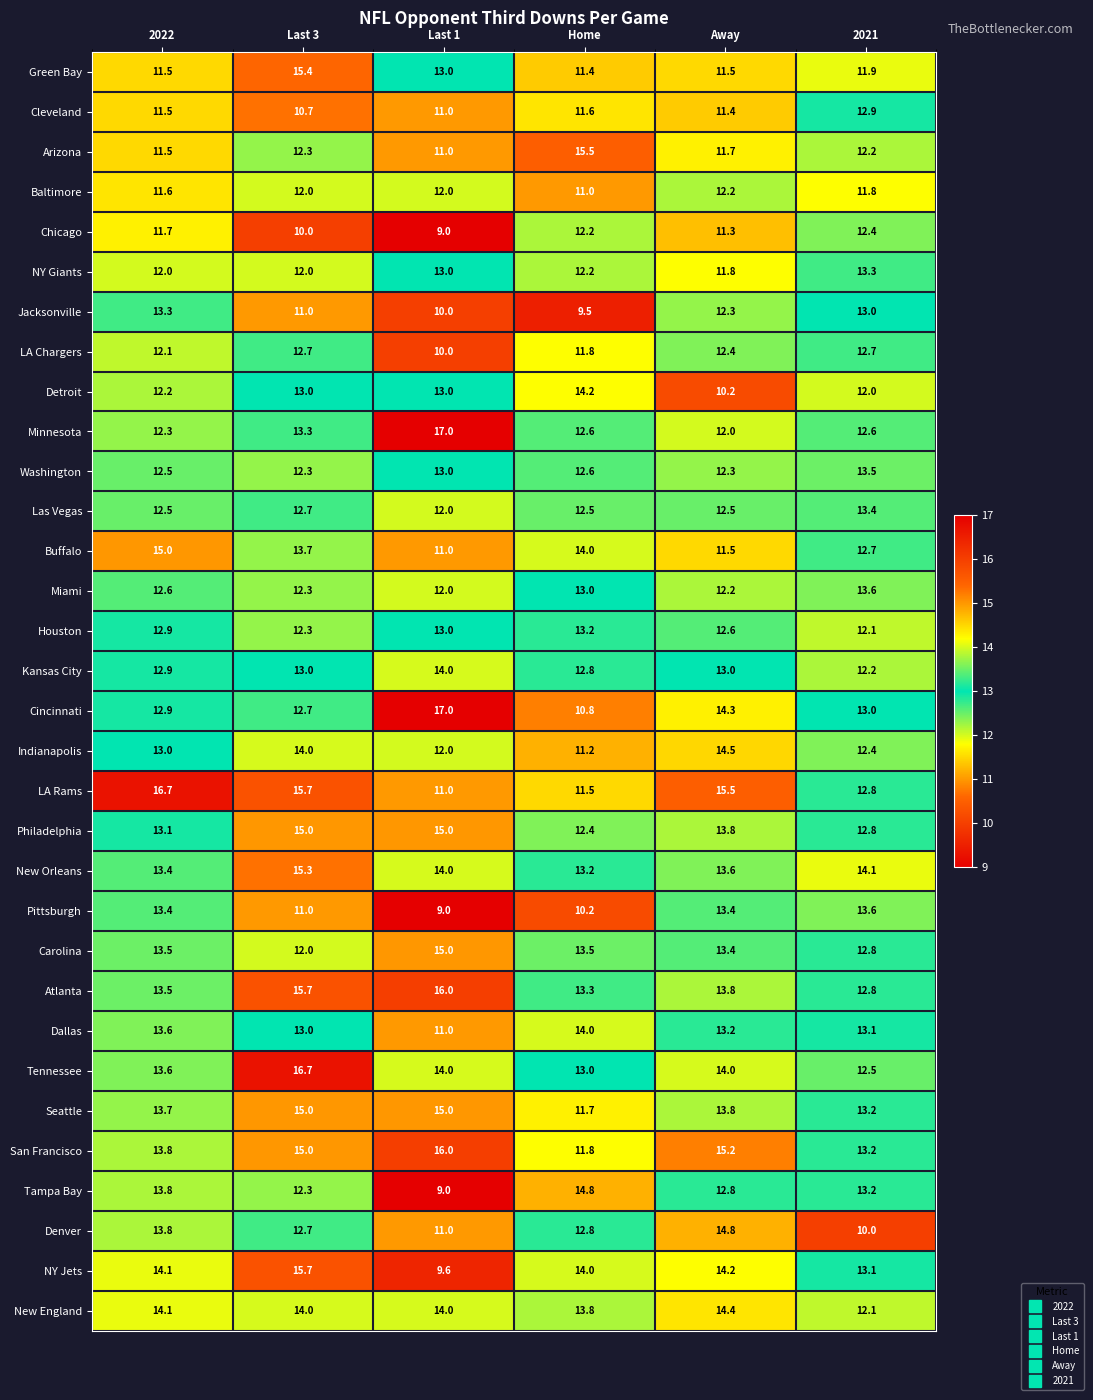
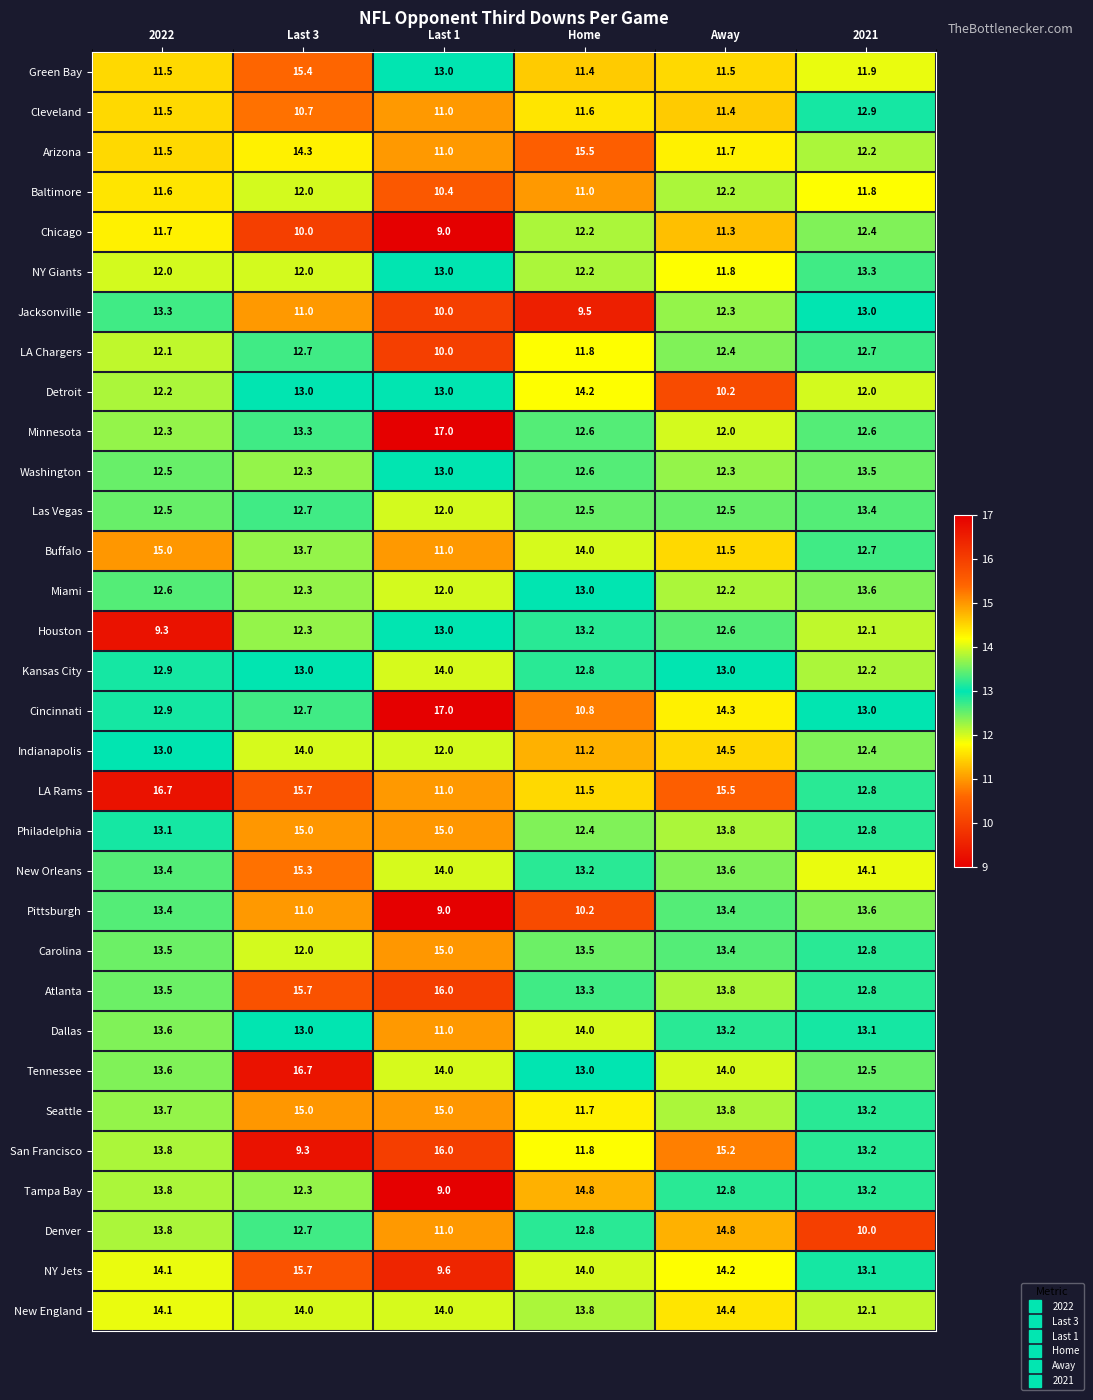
Arizona, Last 3: 12.3 -> 14.3
Baltimore, Last 1: 12.0 -> 10.4
Houston, 2022: 12.9 -> 9.3
San Francisco, Last 3: 15.0 -> 9.3
